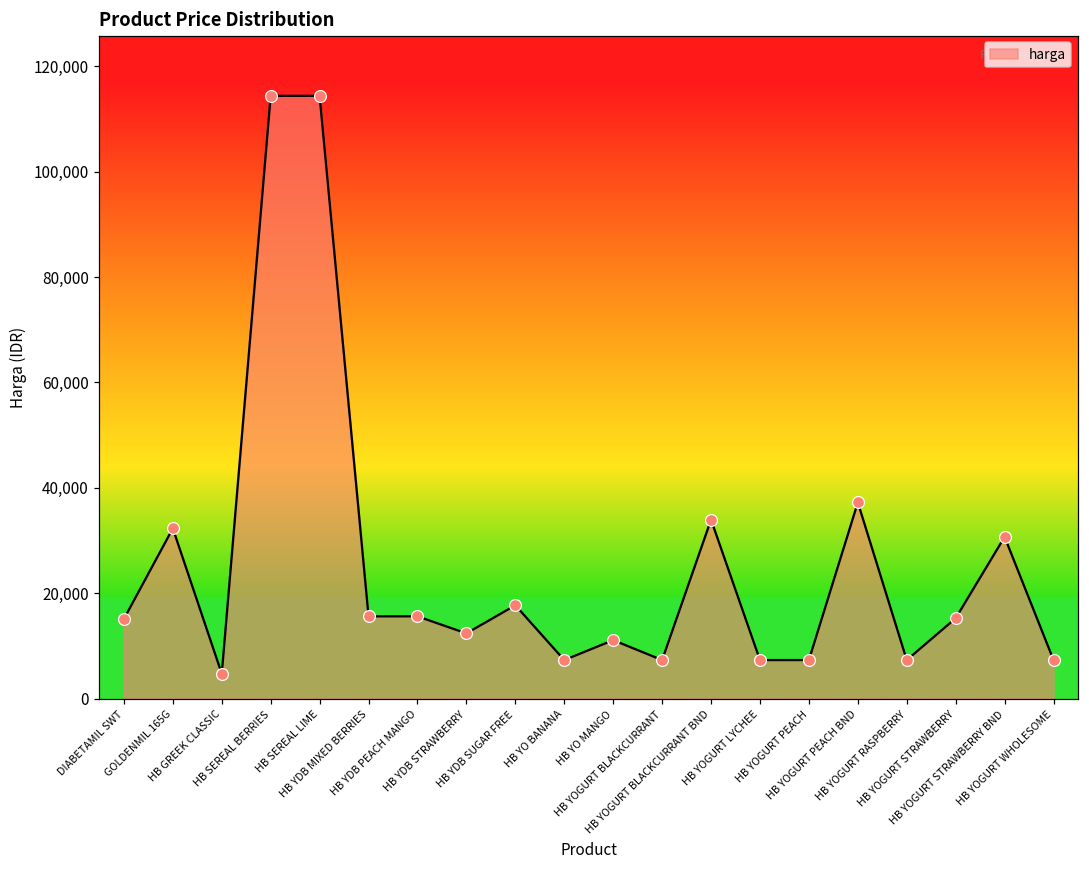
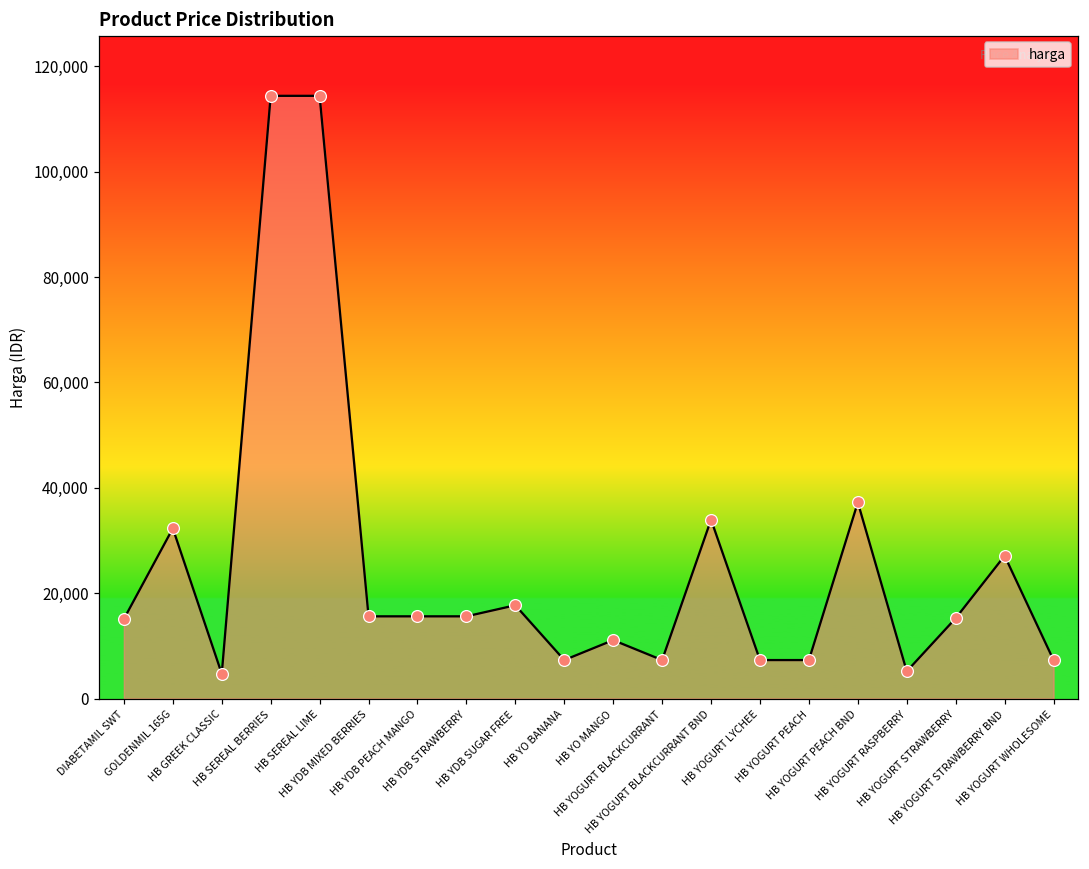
HB YDB STRAWBERRY: 12,000 -> 16,000
HB YOGURT RASPBERRY: 7,000 -> 5,000
HB YOGURT STRAWBERRY BND: 31,000 -> 27,000
